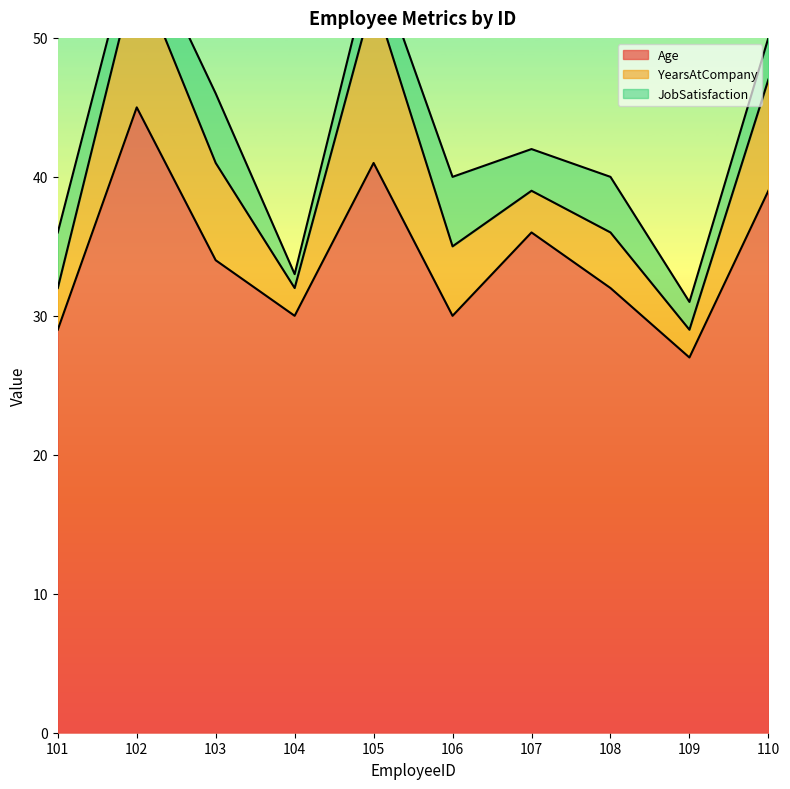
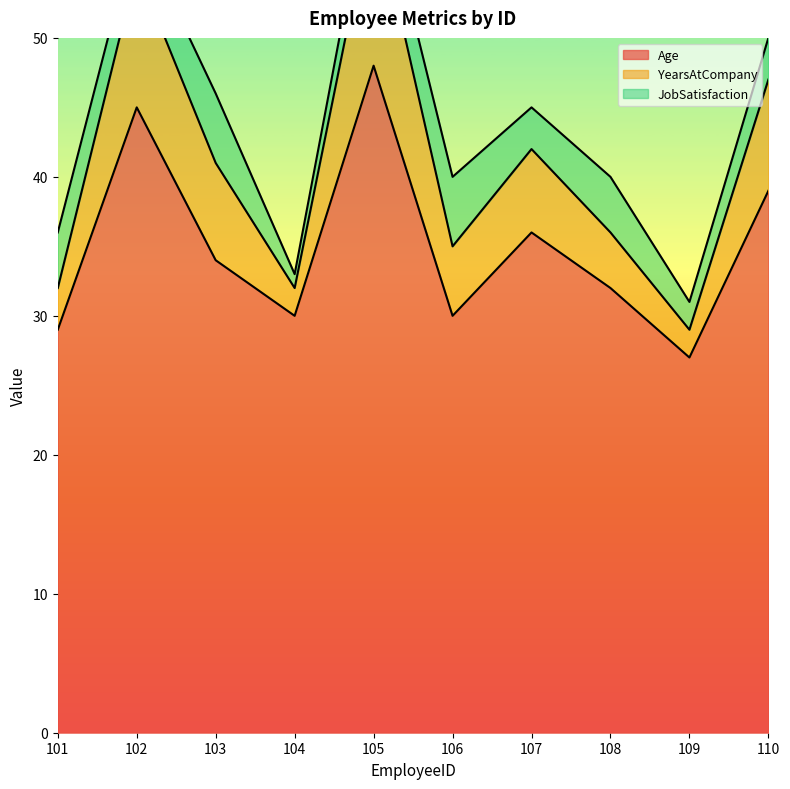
Age, 105: 41 -> 48
YearsAtCompany, 107: 3 -> 6
